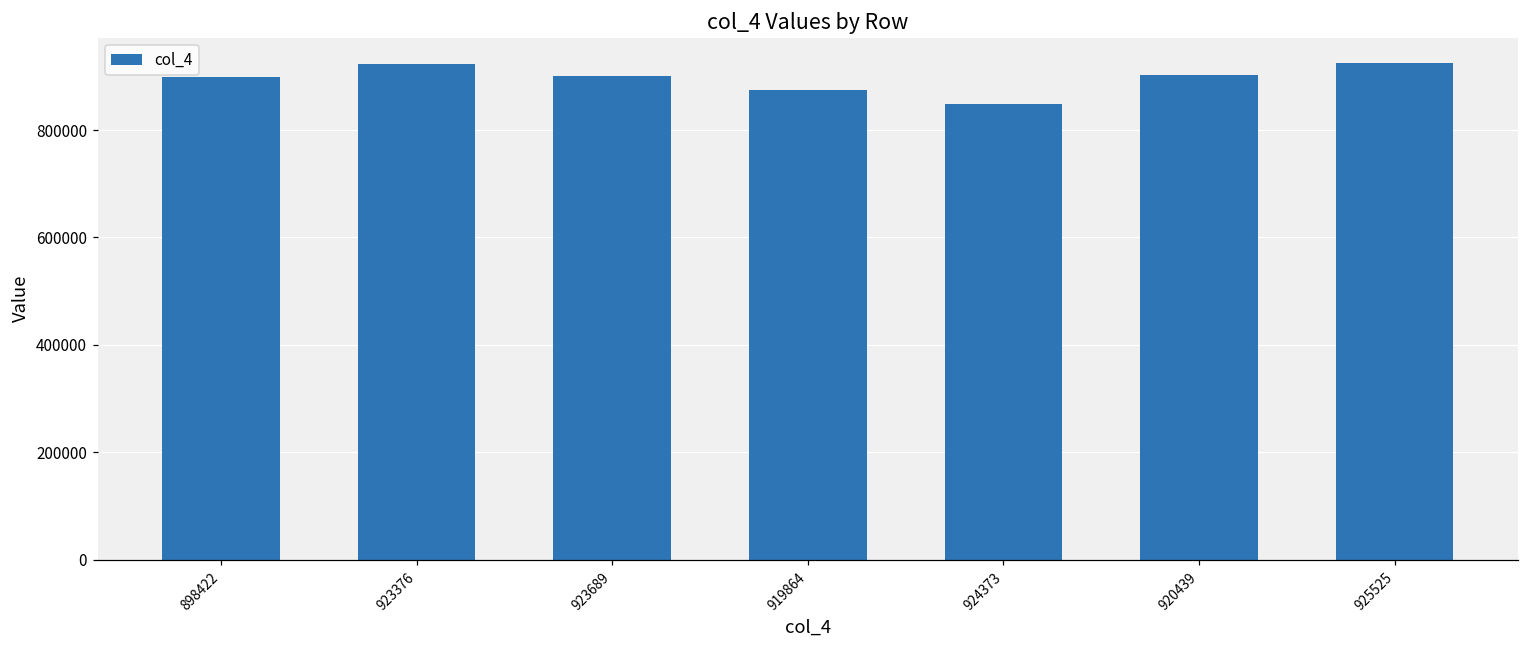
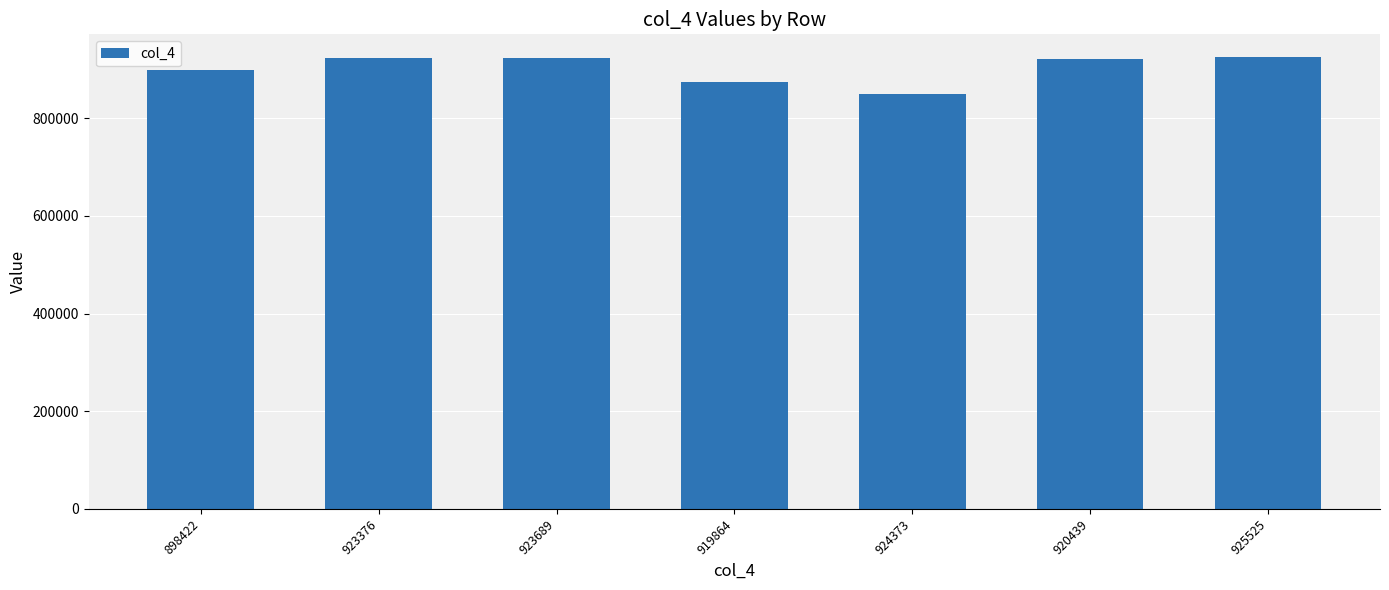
923689: 900000 -> 920000
920439: 900000 -> 920000
